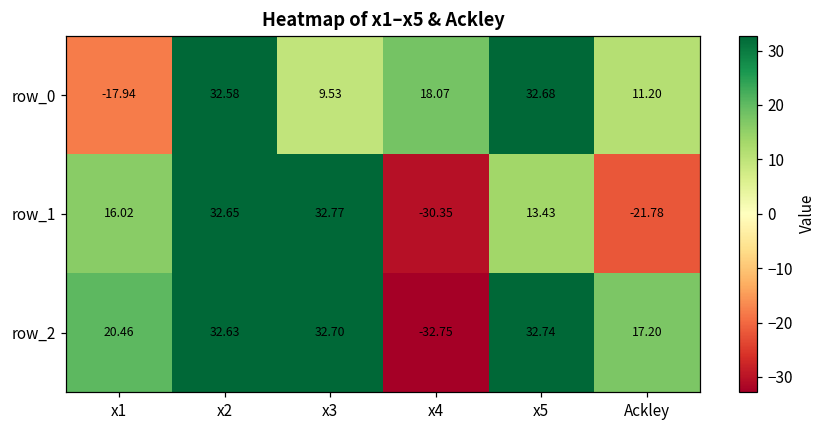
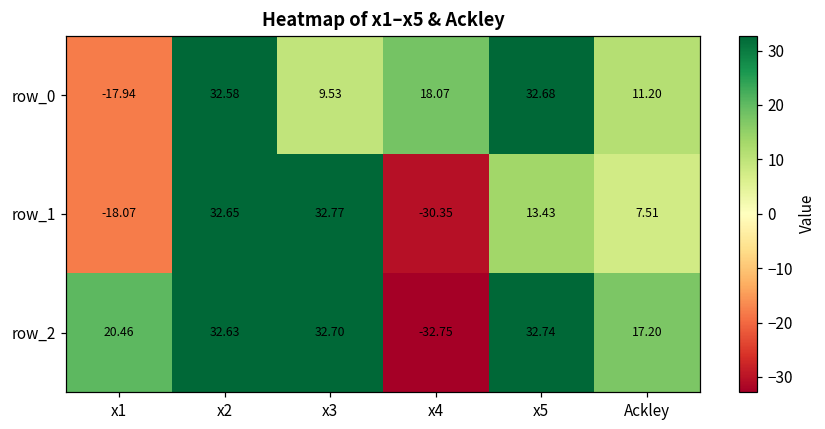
row_1, x1: 16.02 -> -18.07
row_1, Ackley: -21.78 -> 7.51
